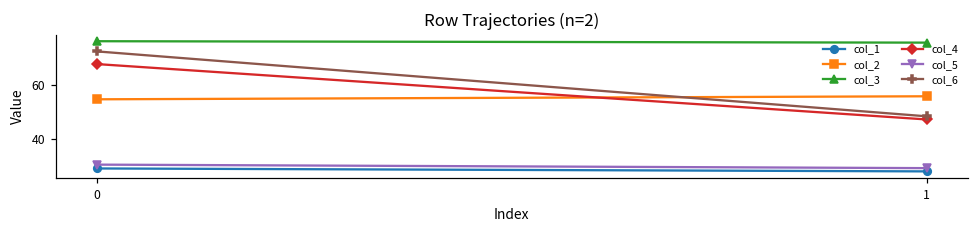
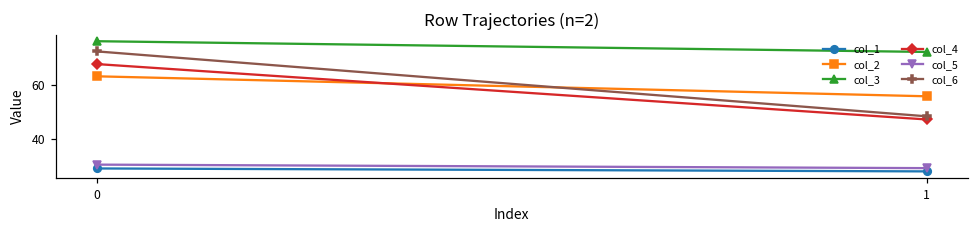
col_2, 0: 55 -> 63
col_3, 1: 76 -> 72
